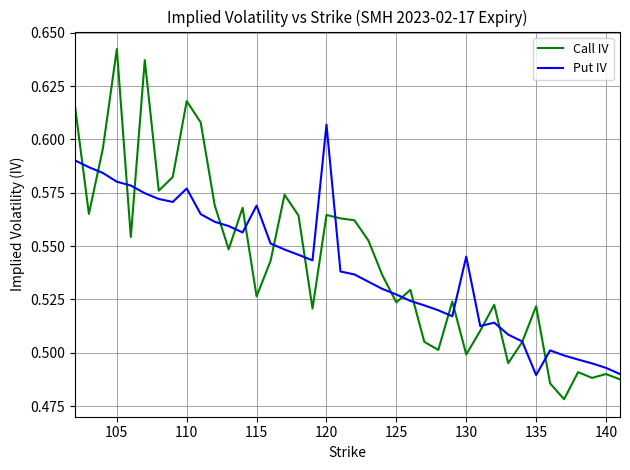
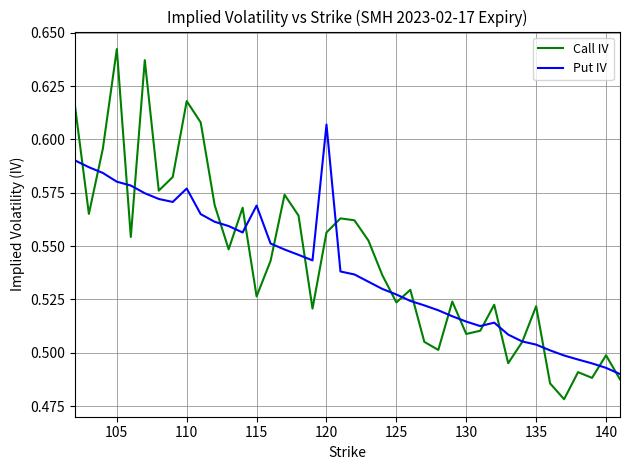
Call IV, 120: 0.565 -> 0.556
Call IV, 130: 0.499 -> 0.509
Put IV, 130: 0.545 -> 0.515
Put IV, 135: 0.490 -> 0.504
Call IV, 140: 0.490 -> 0.499
